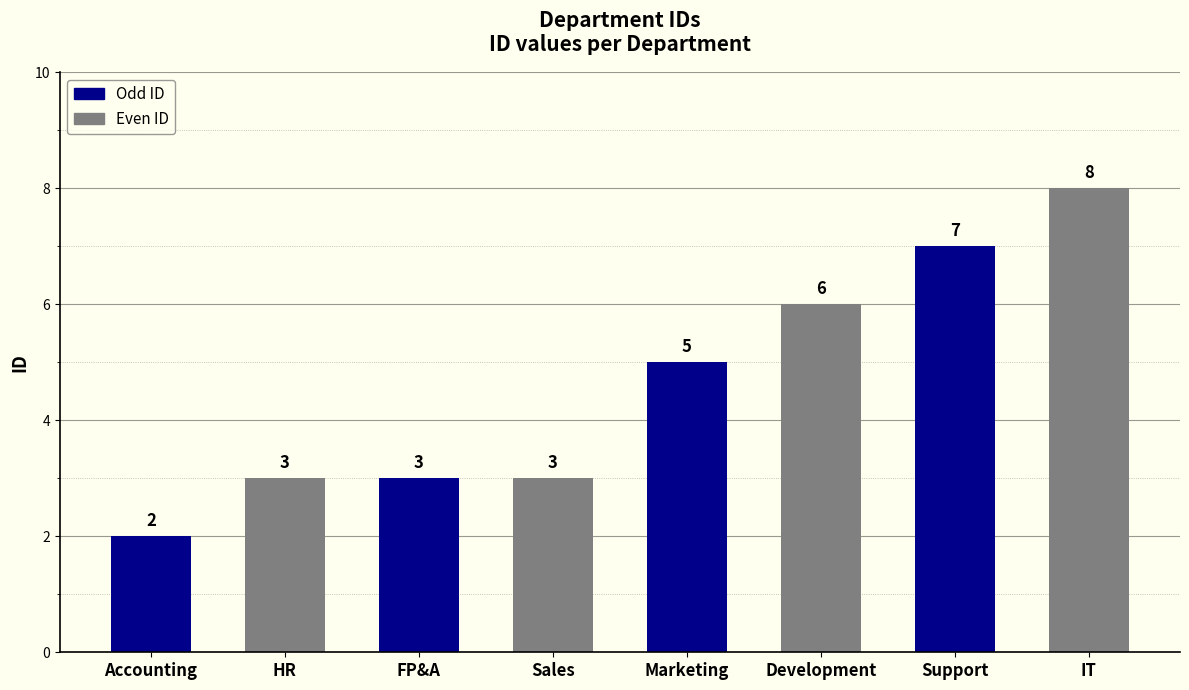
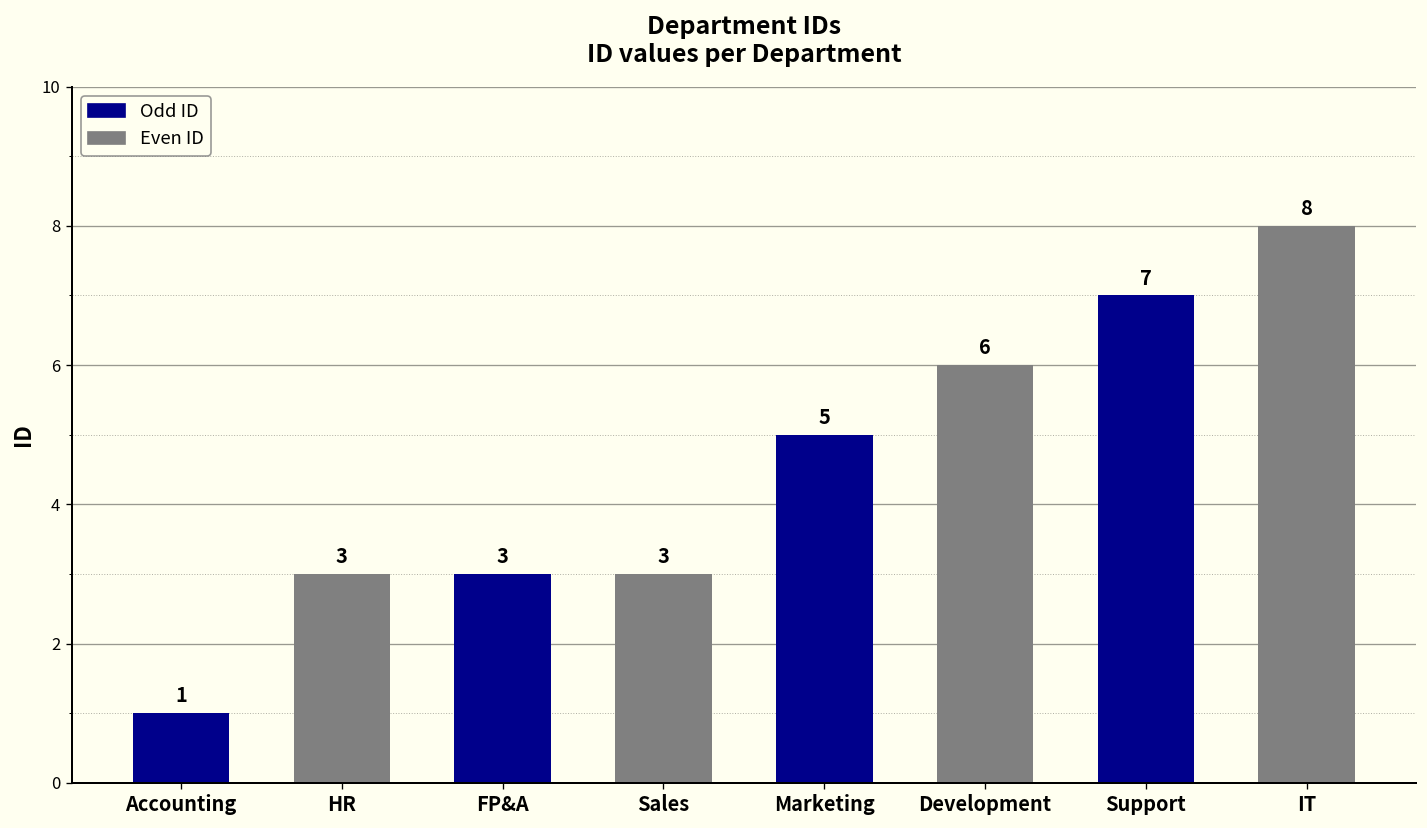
Accounting: 2 -> 1
